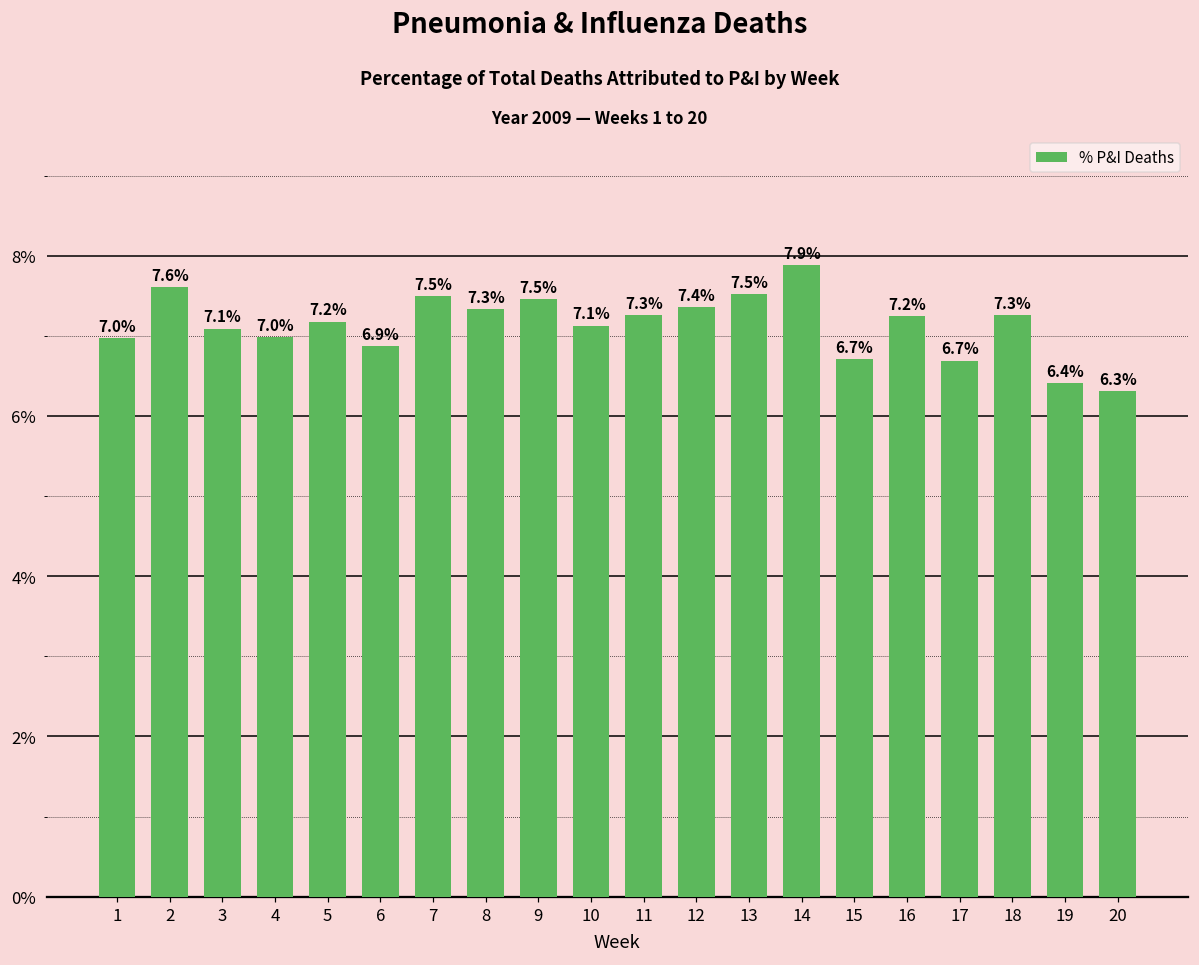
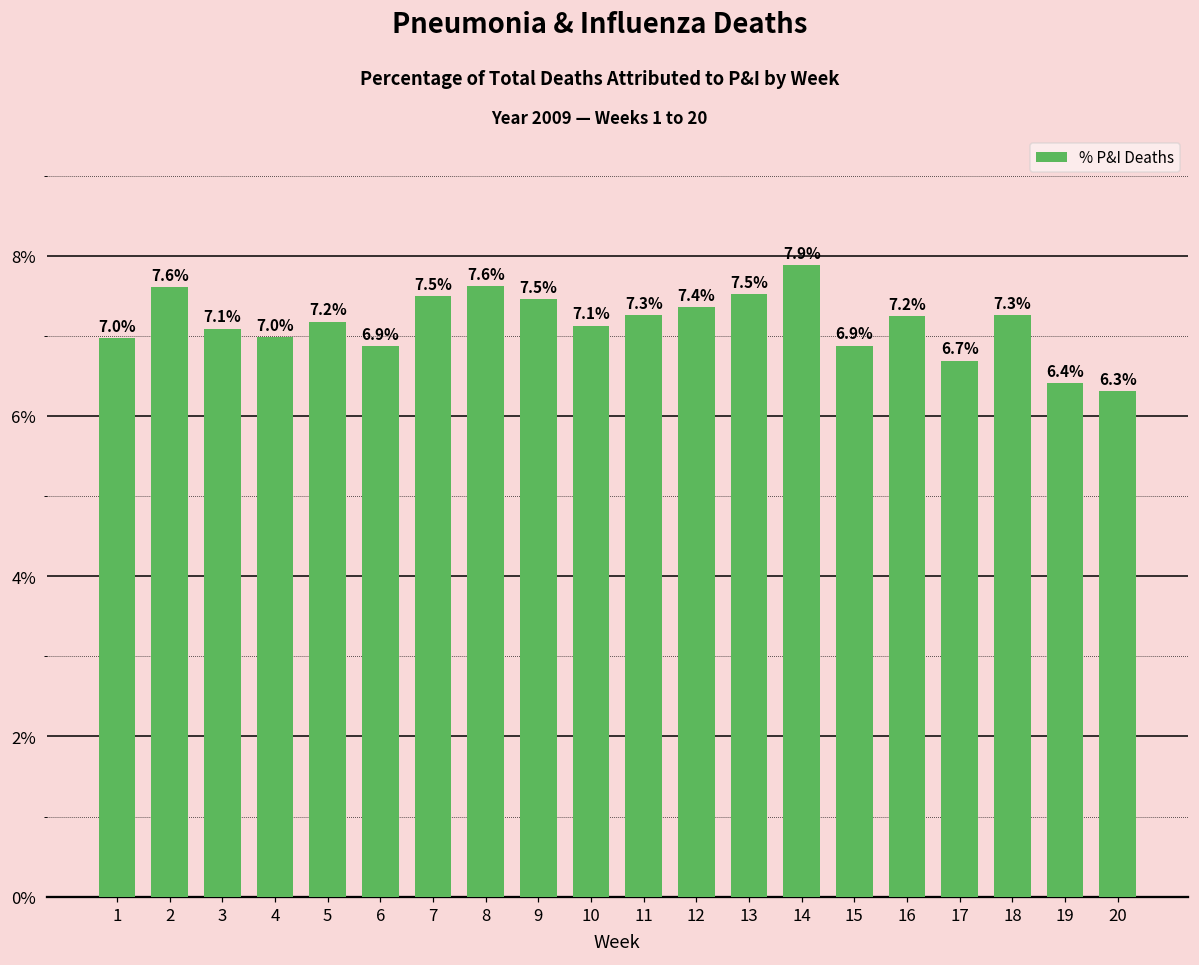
8: 7.3% -> 7.6%
15: 6.7% -> 6.9%
